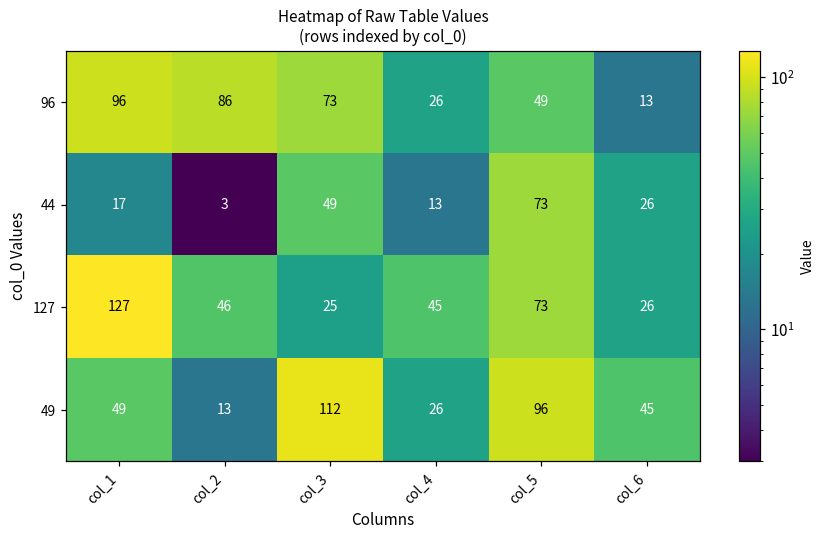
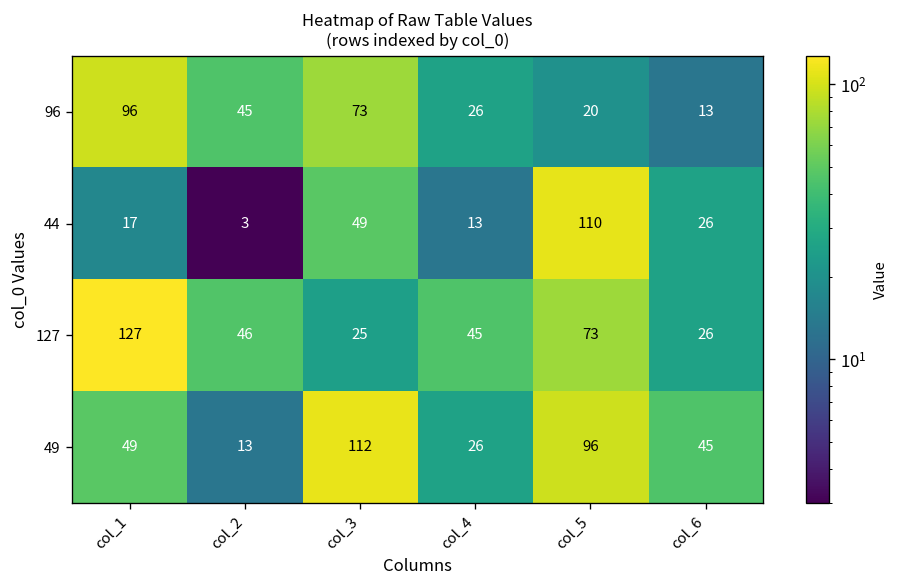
96, col_2: 86 -> 45
96, col_5: 49 -> 20
44, col_5: 73 -> 110
